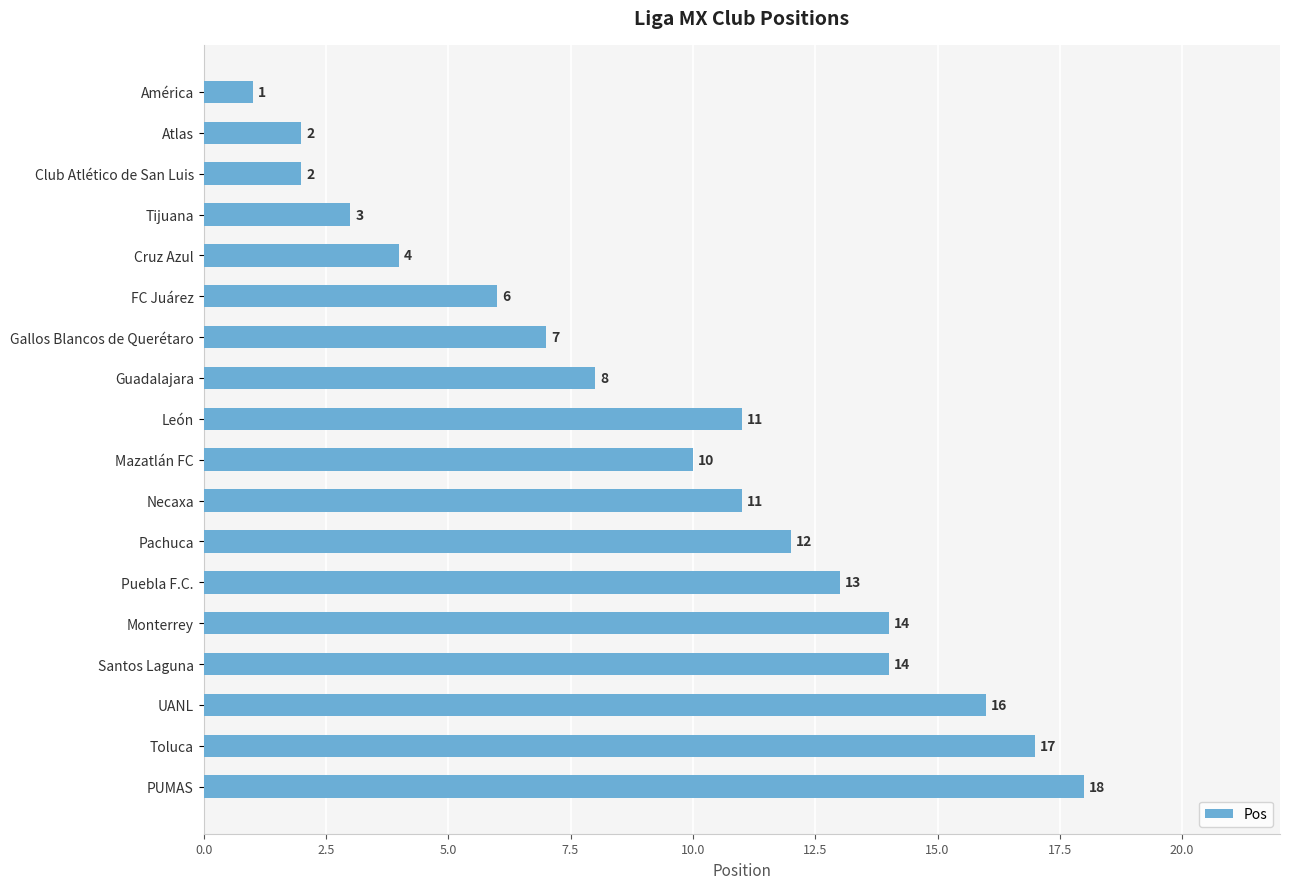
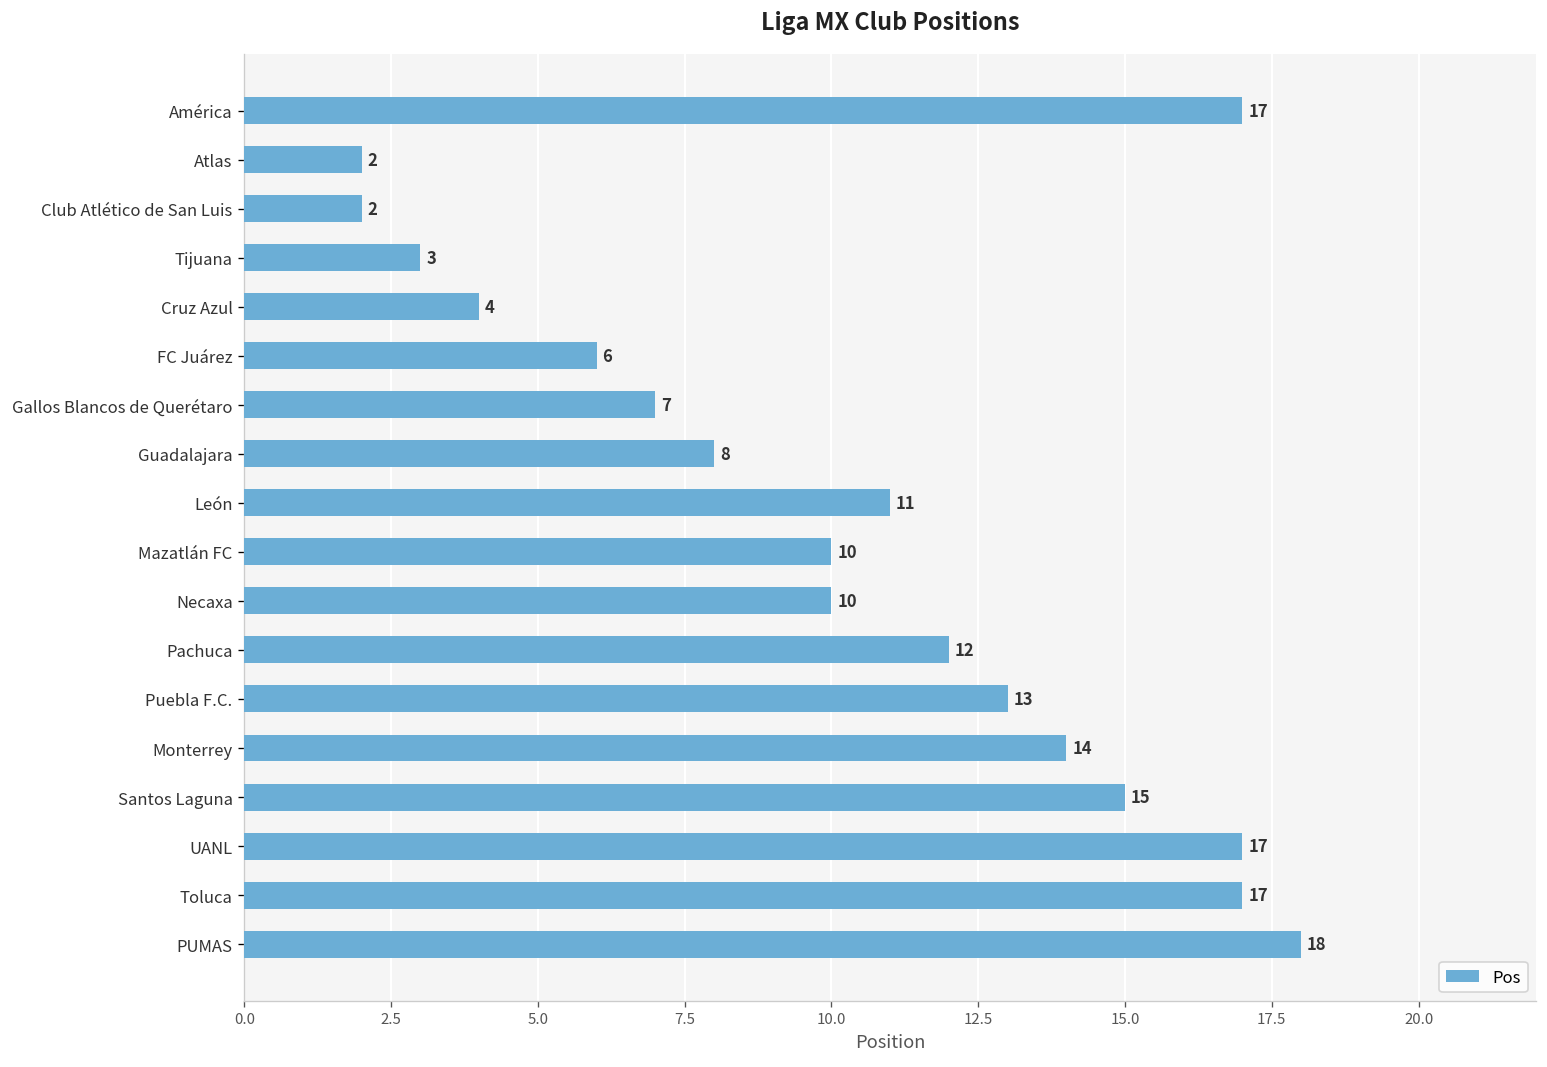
América: 1 -> 17
Necaxa: 11 -> 10
Santos Laguna: 14 -> 15
UANL: 16 -> 17
